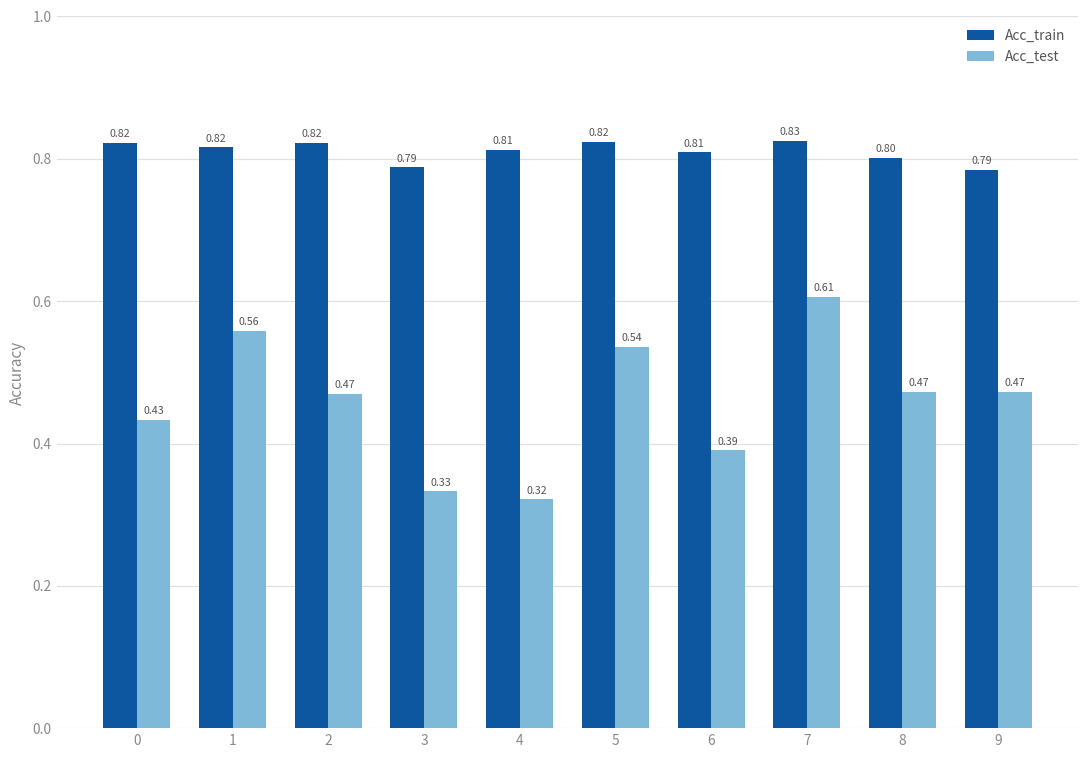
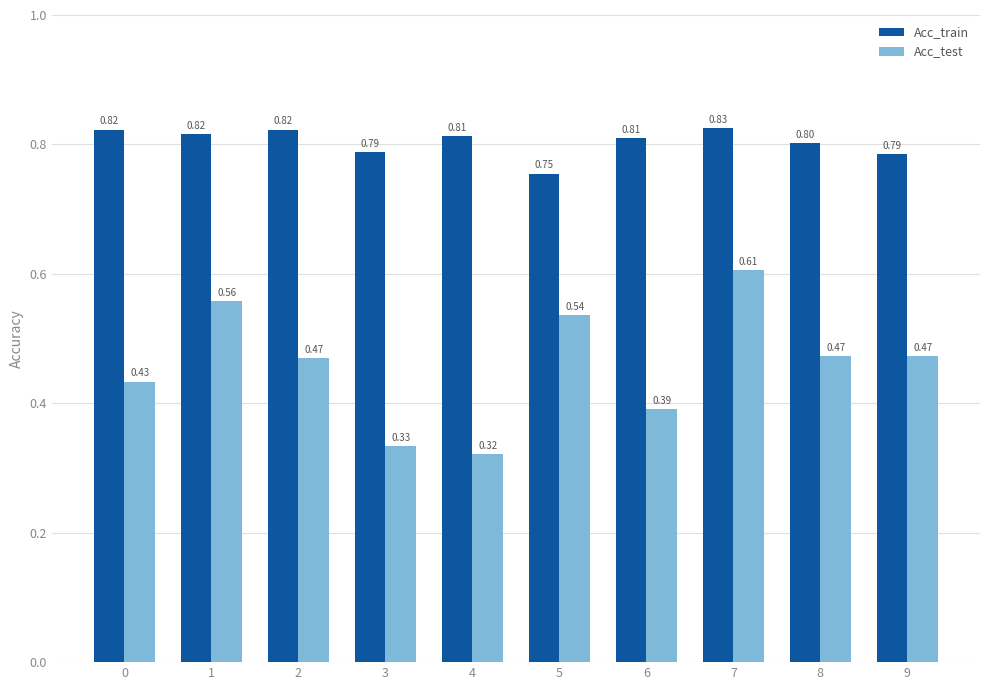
Acc_train, 5: 0.82 -> 0.75
